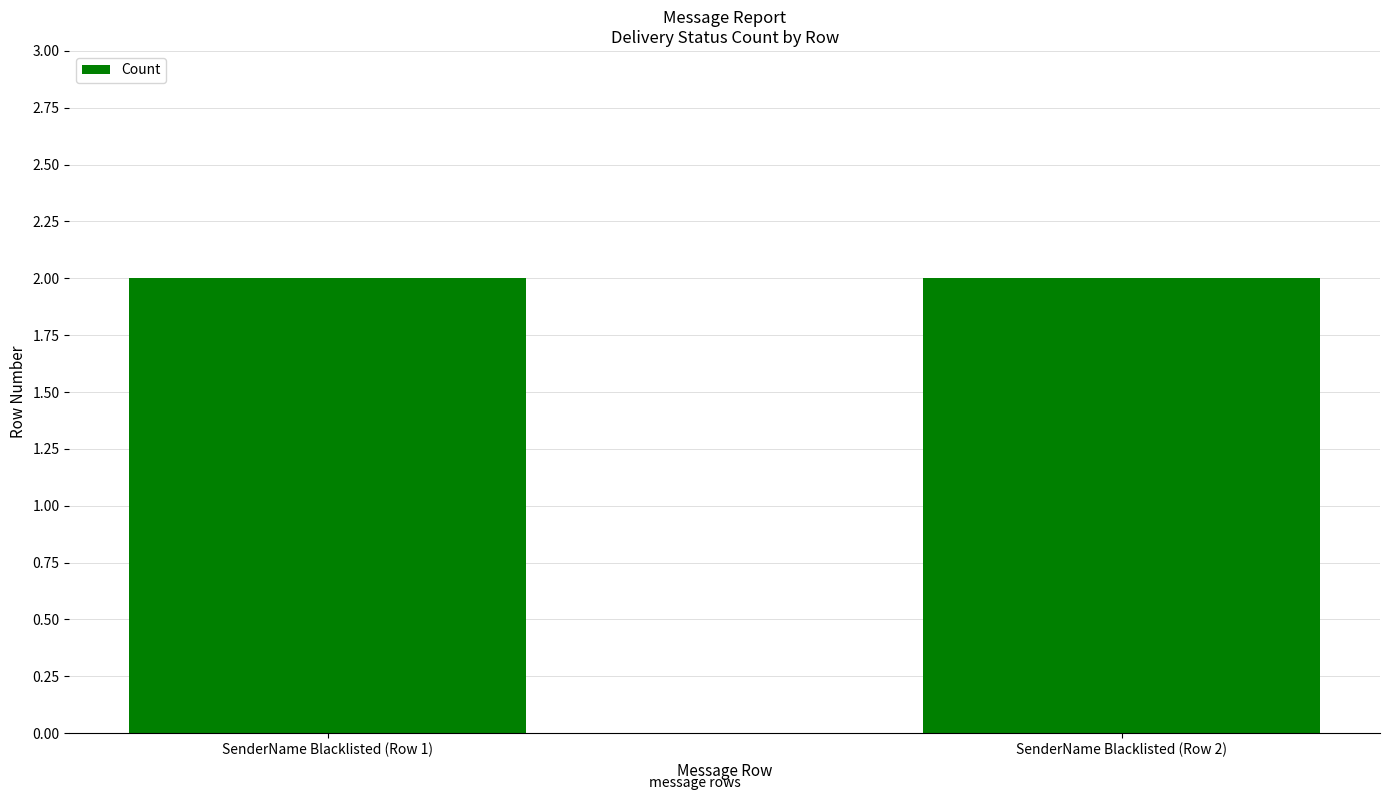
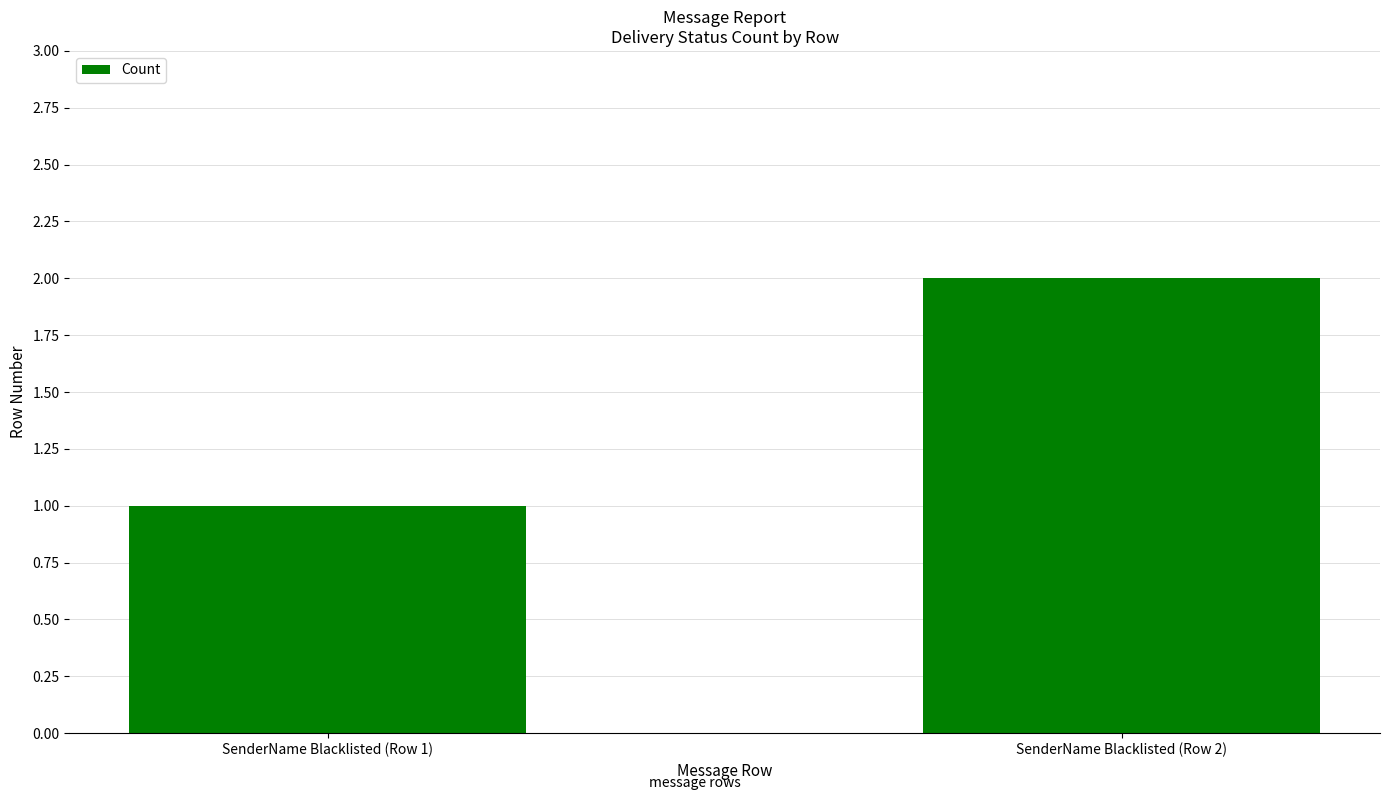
SenderName Blacklisted (Row 1): 2 -> 1
